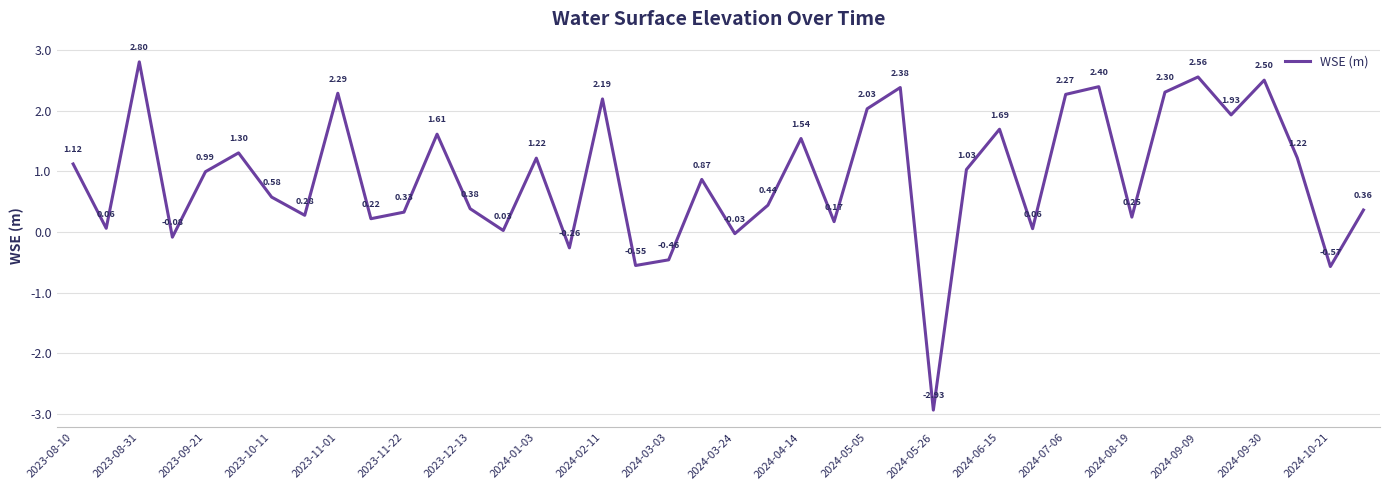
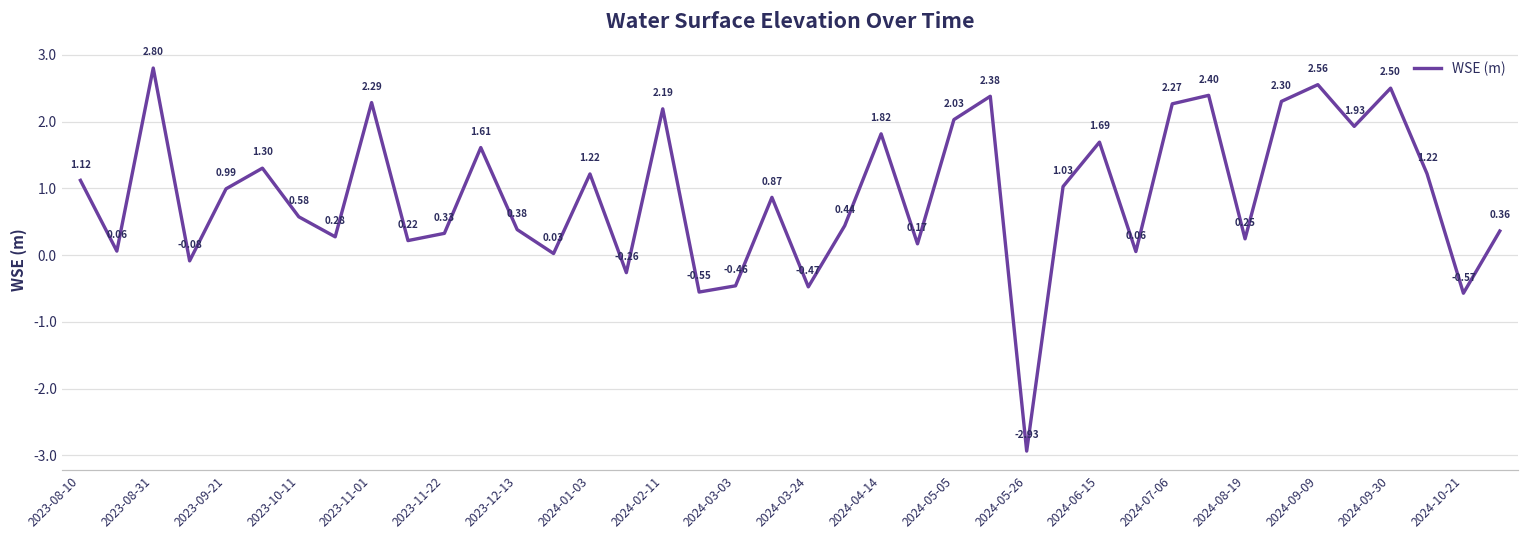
2024-03-24: -0.03 -> -0.47
2024-04-14: 1.54 -> 1.82
